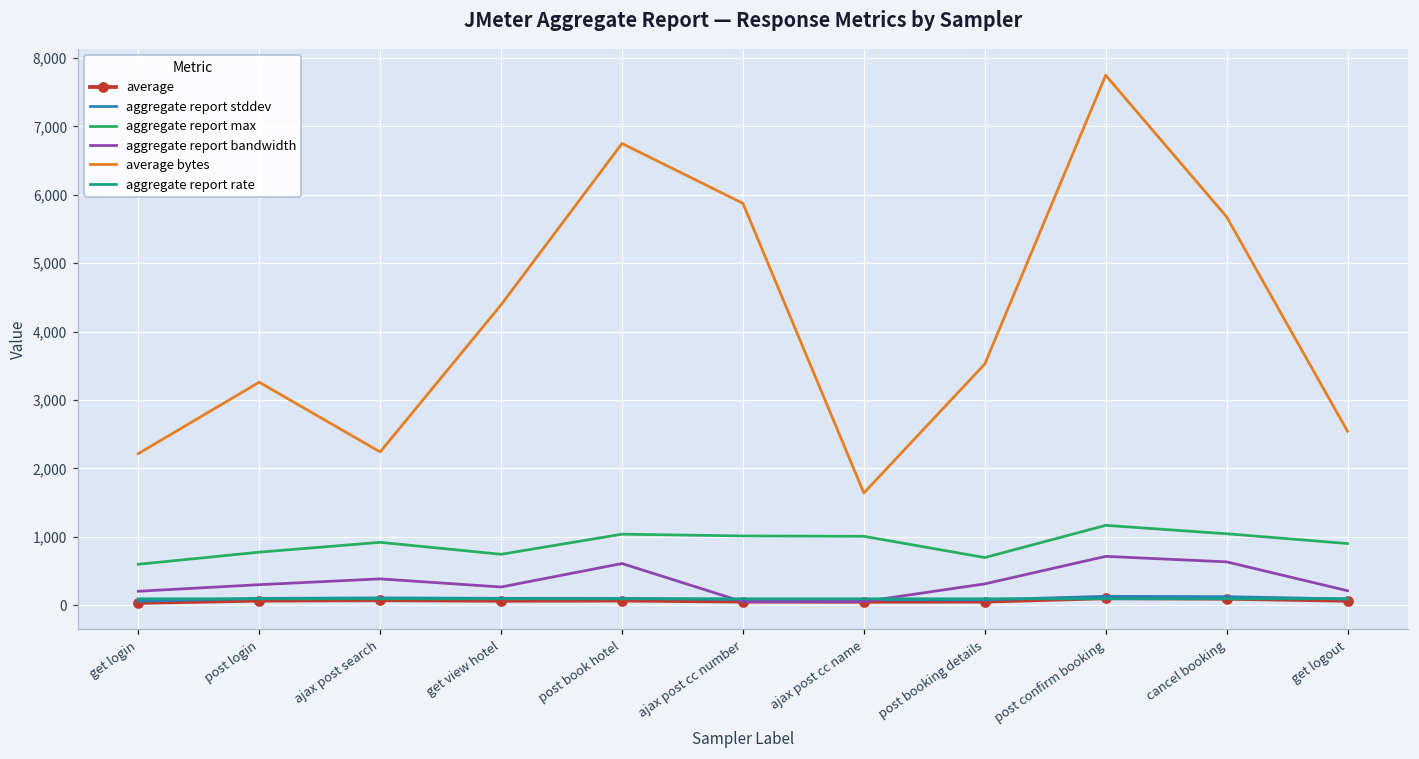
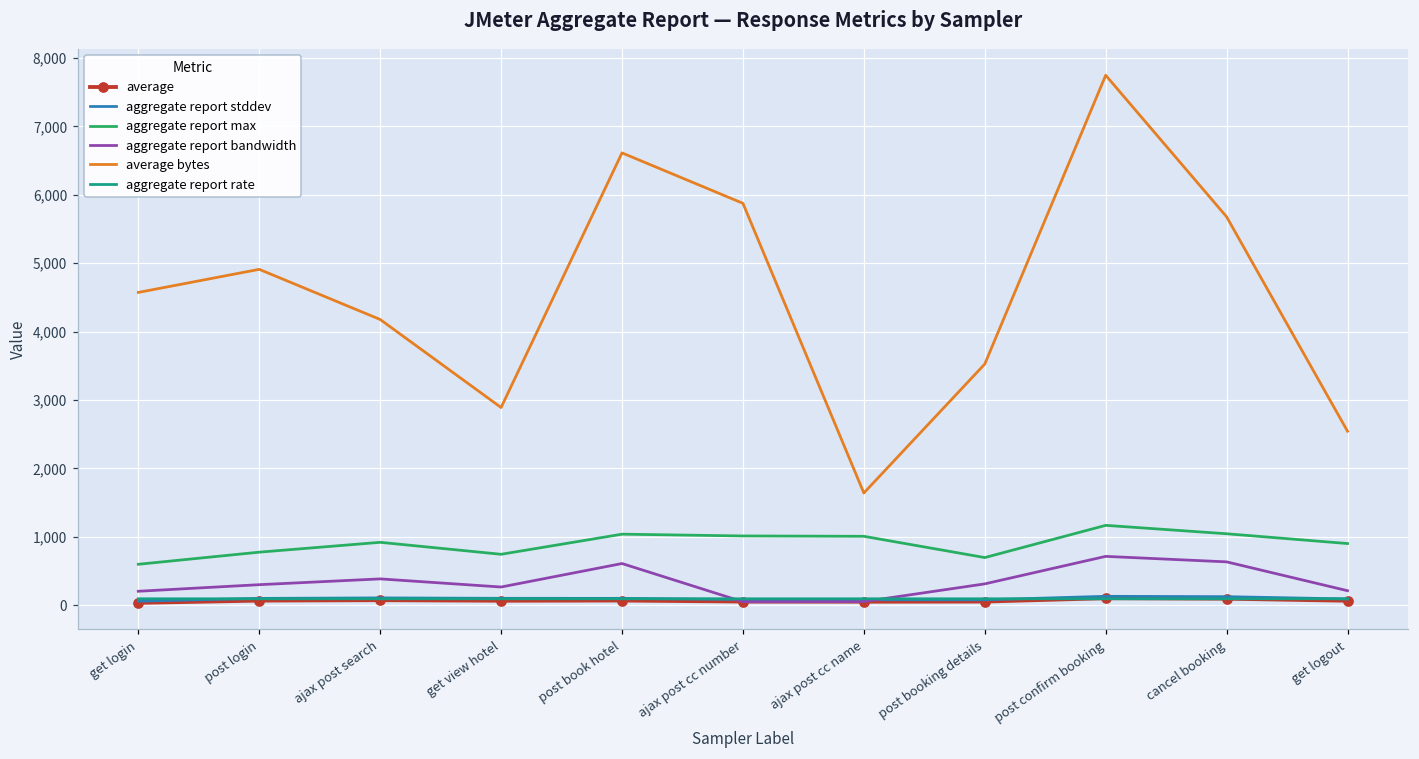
average bytes, get login: 2,200 -> 4,600
average bytes, post login: 3,300 -> 4,900
average bytes, ajax post search: 2,200 -> 4,200
average bytes, get view hotel: 4,400 -> 2,900
average bytes, post book hotel: 6,800 -> 6,600
